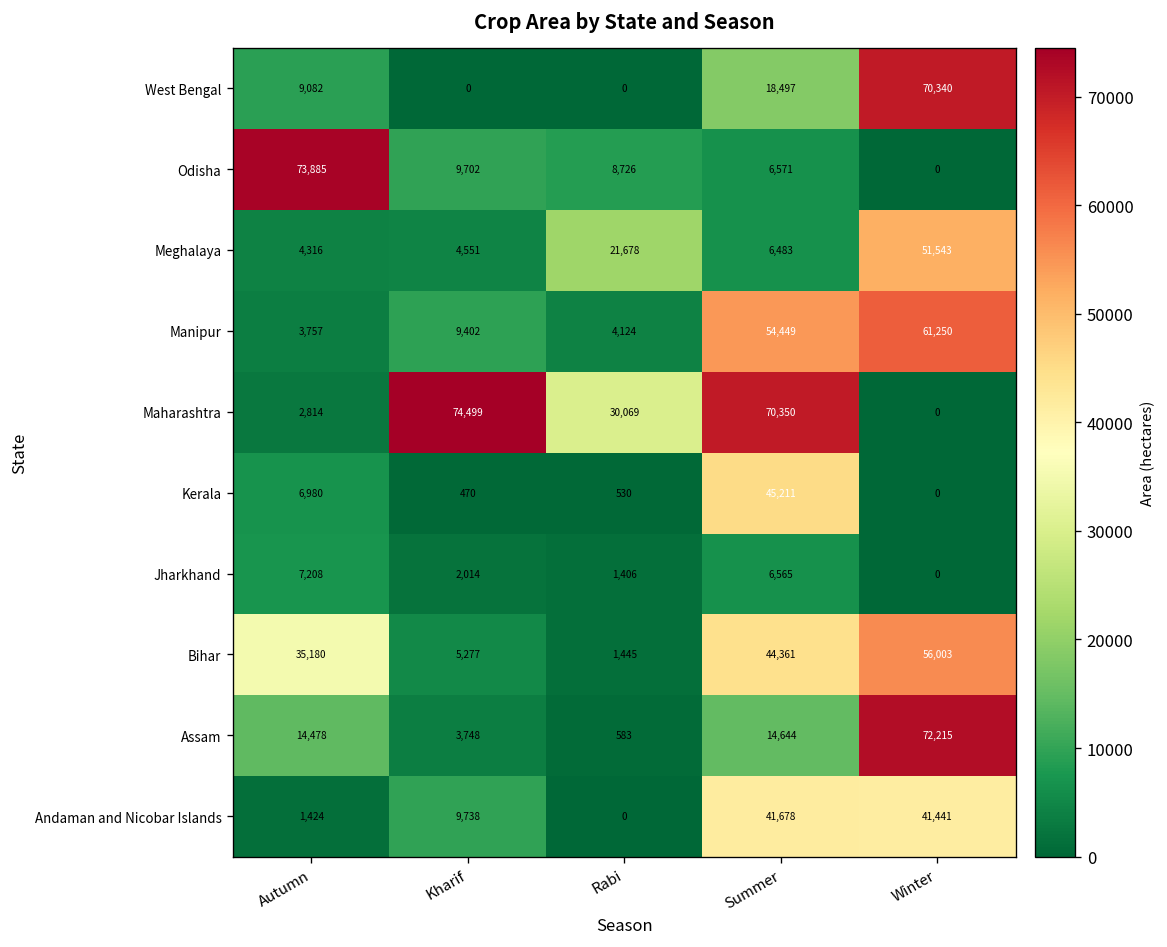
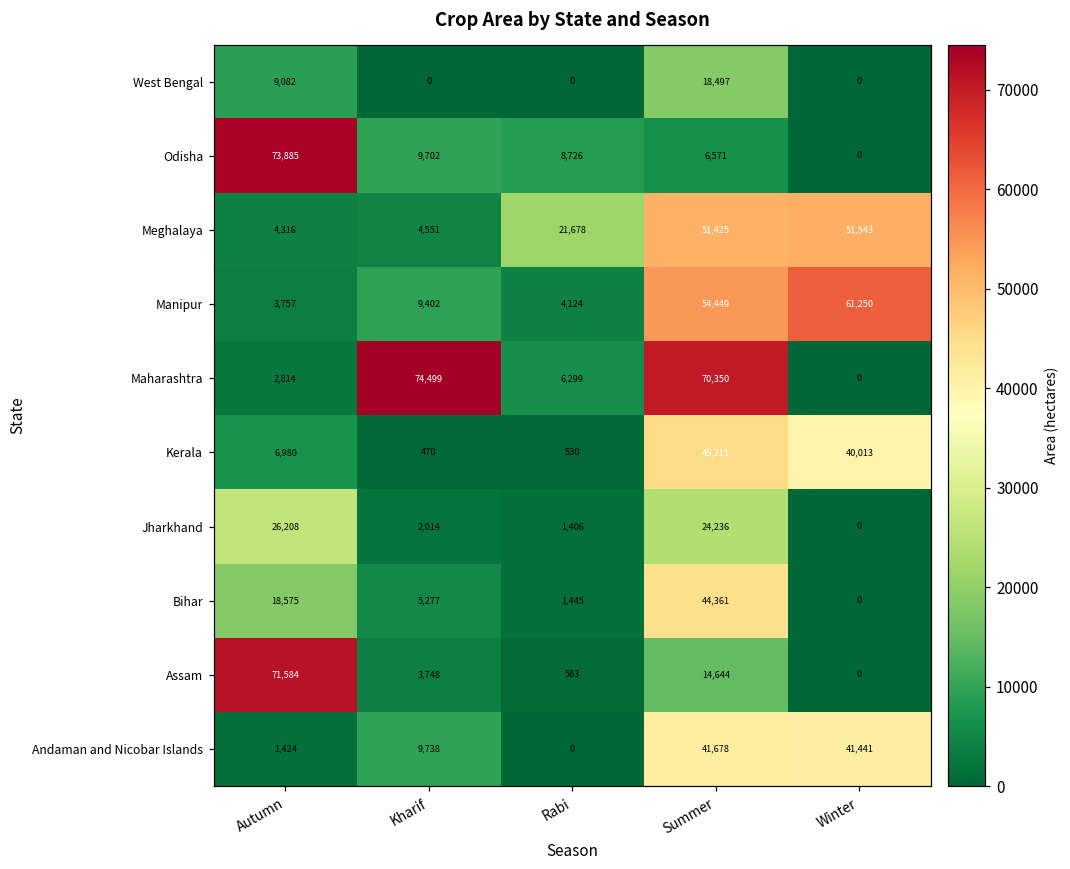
West Bengal, Winter: 70,340 -> 0
Meghalaya, Summer: 6,483 -> 51,425
Maharashtra, Rabi: 30,069 -> 6,299
Kerala, Winter: 0 -> 40,013
Jharkhand, Autumn: 7,208 -> 26,208
Jharkhand, Summer: 6,565 -> 24,236
Bihar, Autumn: 35,180 -> 18,575
Bihar, Winter: 56,003 -> 0
Assam, Autumn: 14,478 -> 71,584
Assam, Winter: 72,215 -> 0
